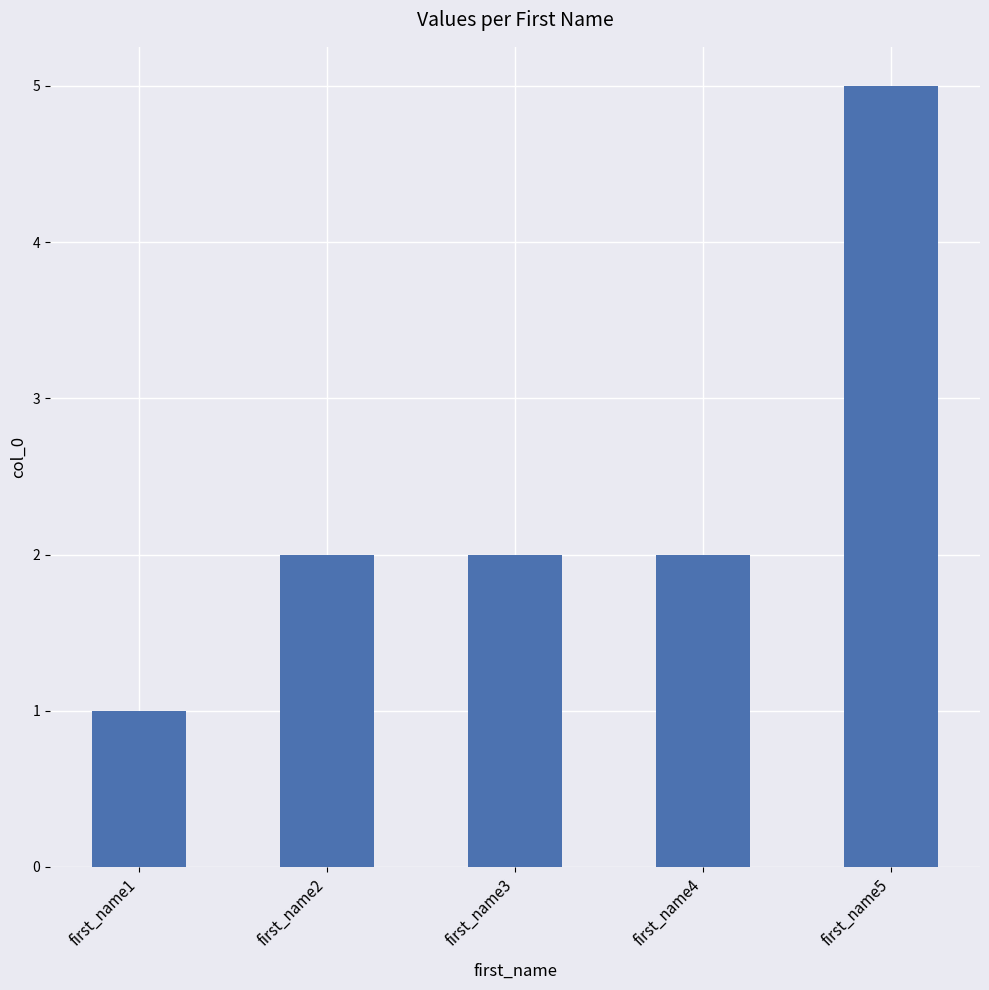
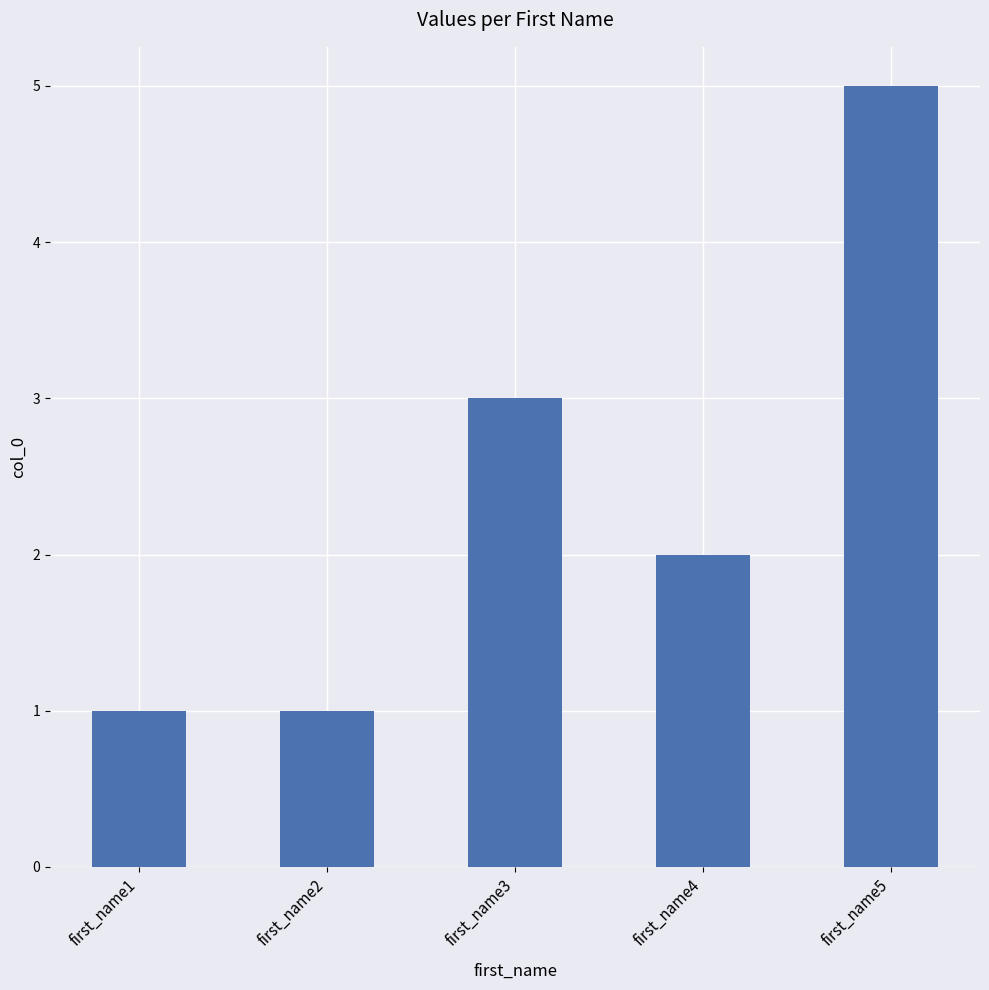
first_name2: 2 -> 1
first_name3: 2 -> 3
